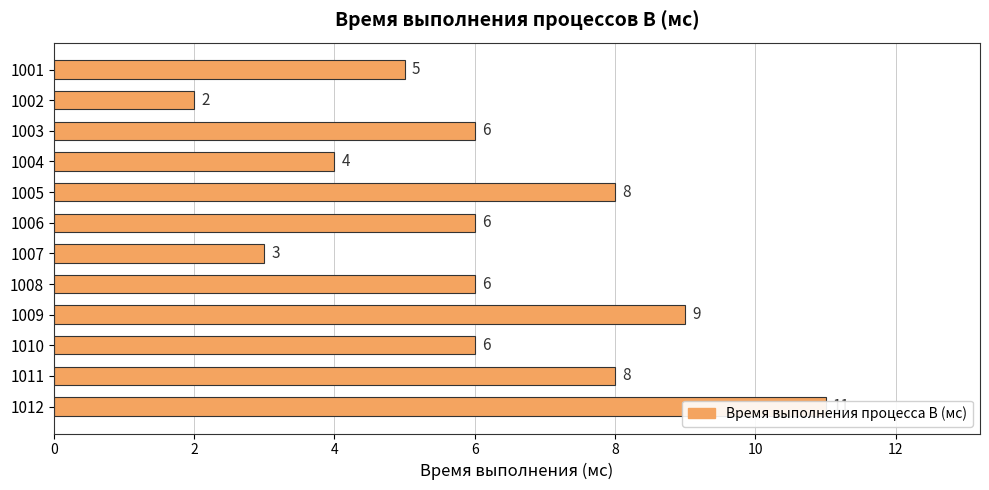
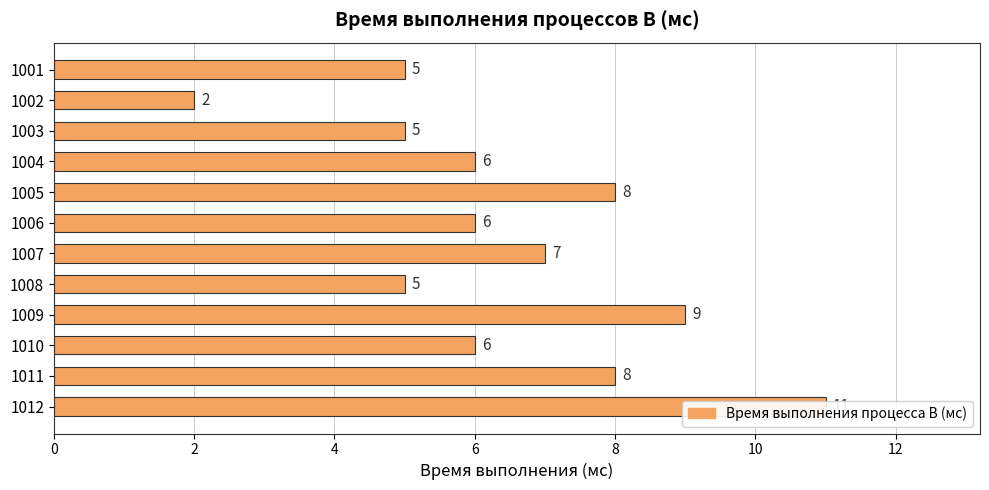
1003: 6 -> 5
1004: 4 -> 6
1007: 3 -> 7
1008: 6 -> 5
